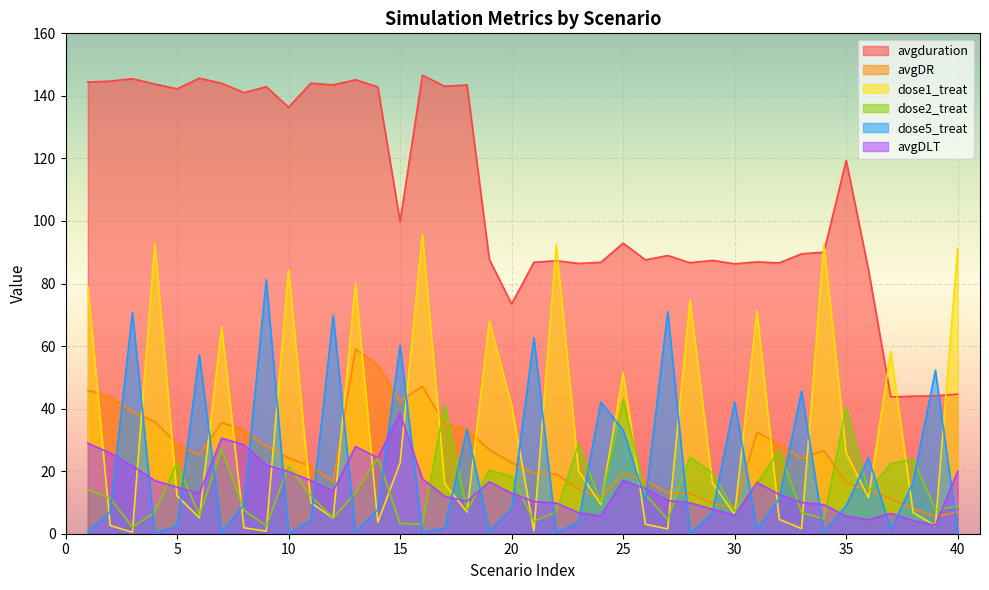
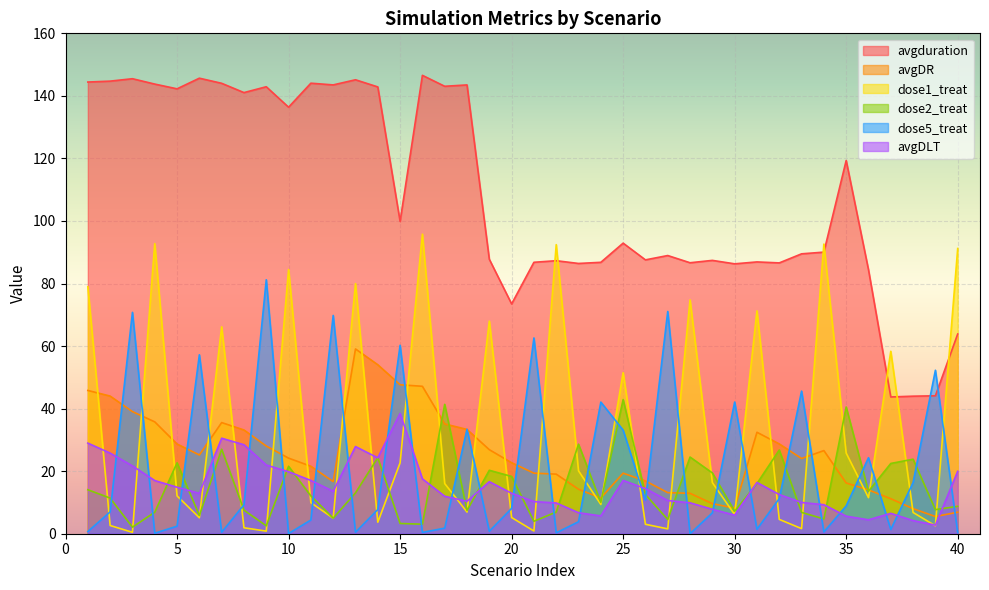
avgDR, 15: 42 -> 48
dose1_treat, 20: 41 -> 5
avgduration, 40: 45 -> 64
